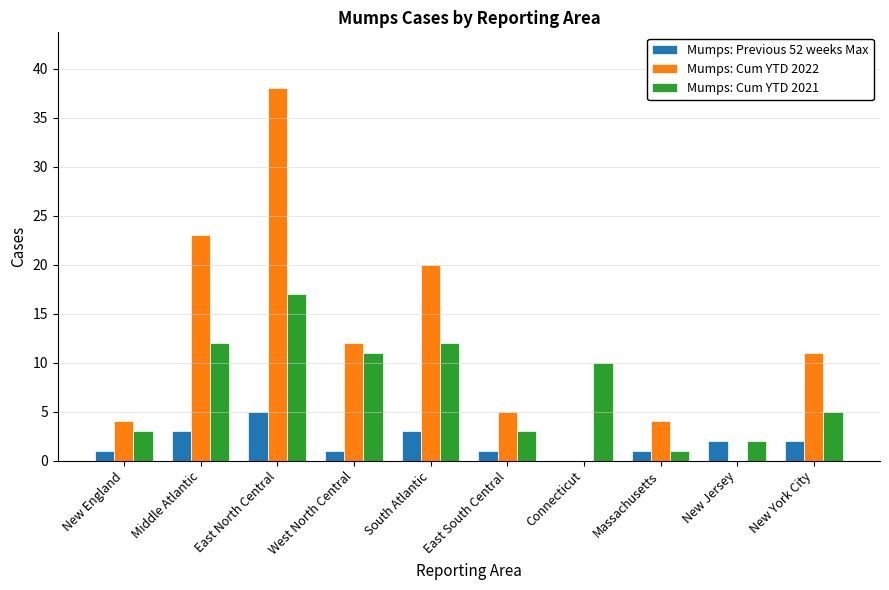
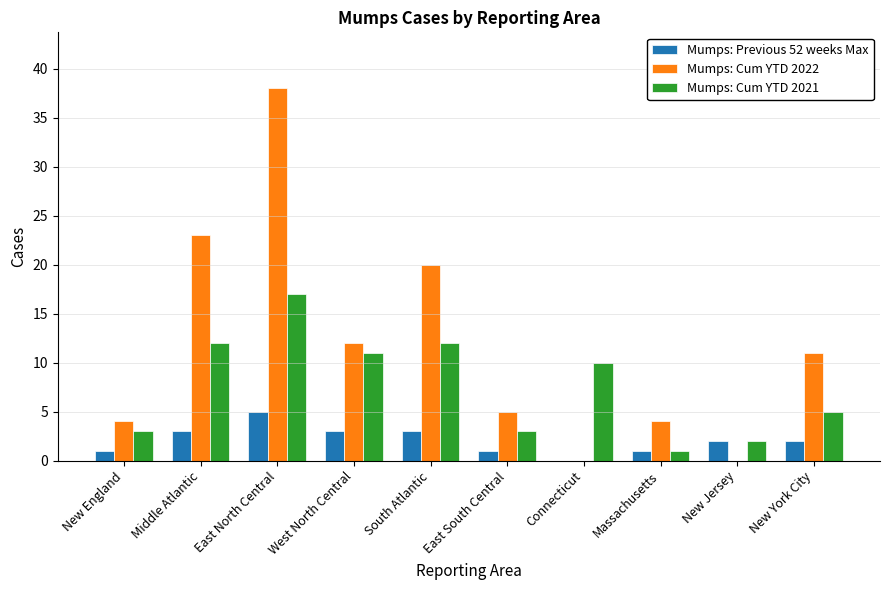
Mumps: Previous 52 weeks Max, West North Central: 1 -> 3
